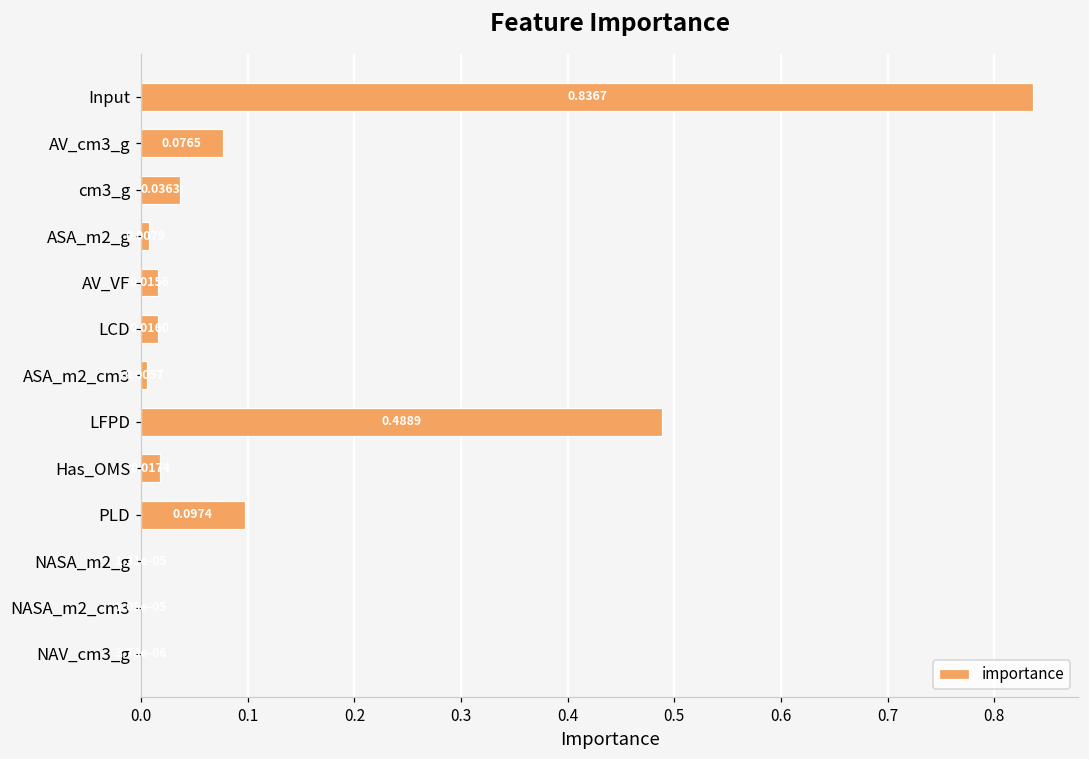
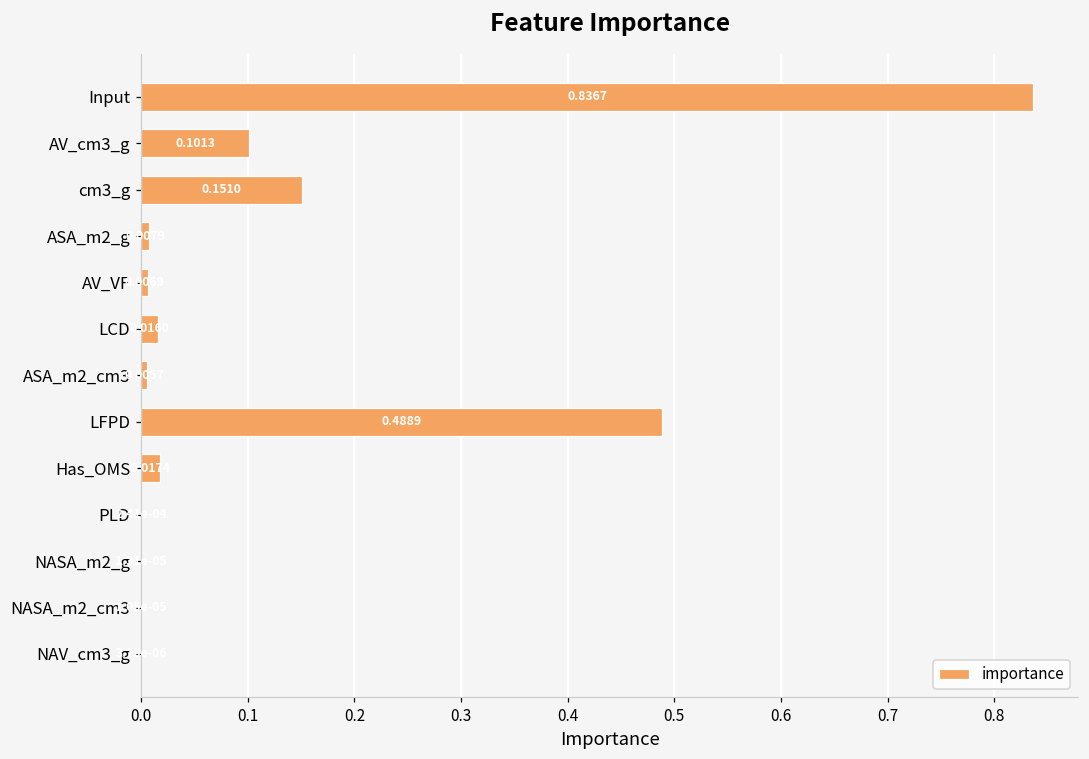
AV_cm3_g: 0.0765 -> 0.1013
cm3_g: 0.0363 -> 0.1510
AV_VF: 0.02 -> 0.01
PLD: 0.10 -> 0.00
